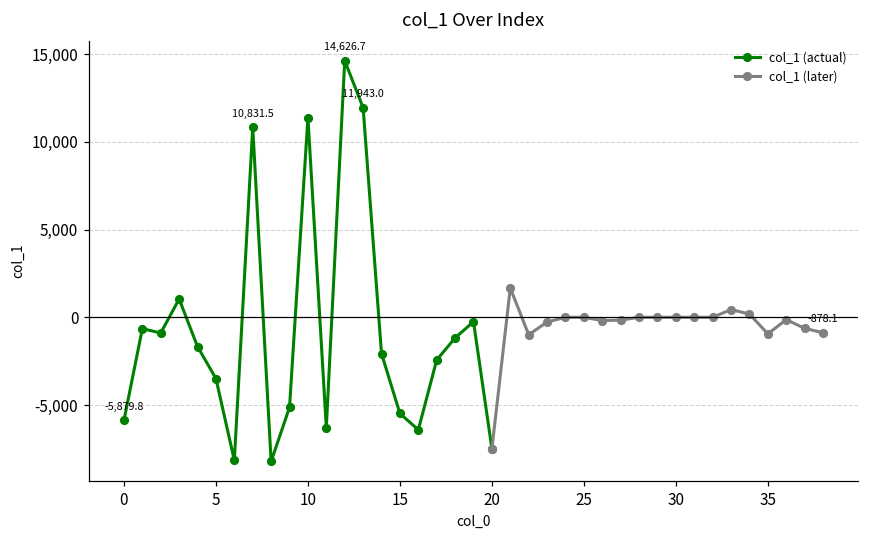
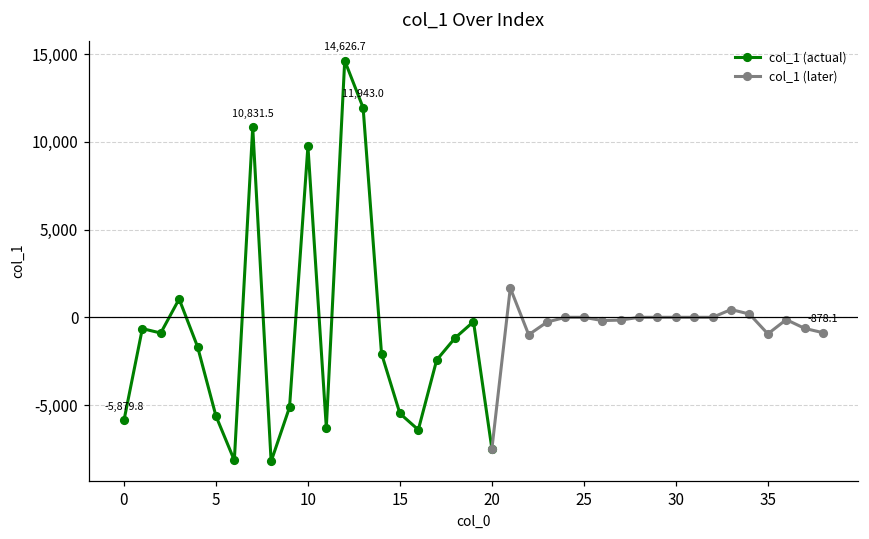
col_1 (actual), 5: -3,500 -> -5,600
col_1 (actual), 10: 11,400 -> 9,700
